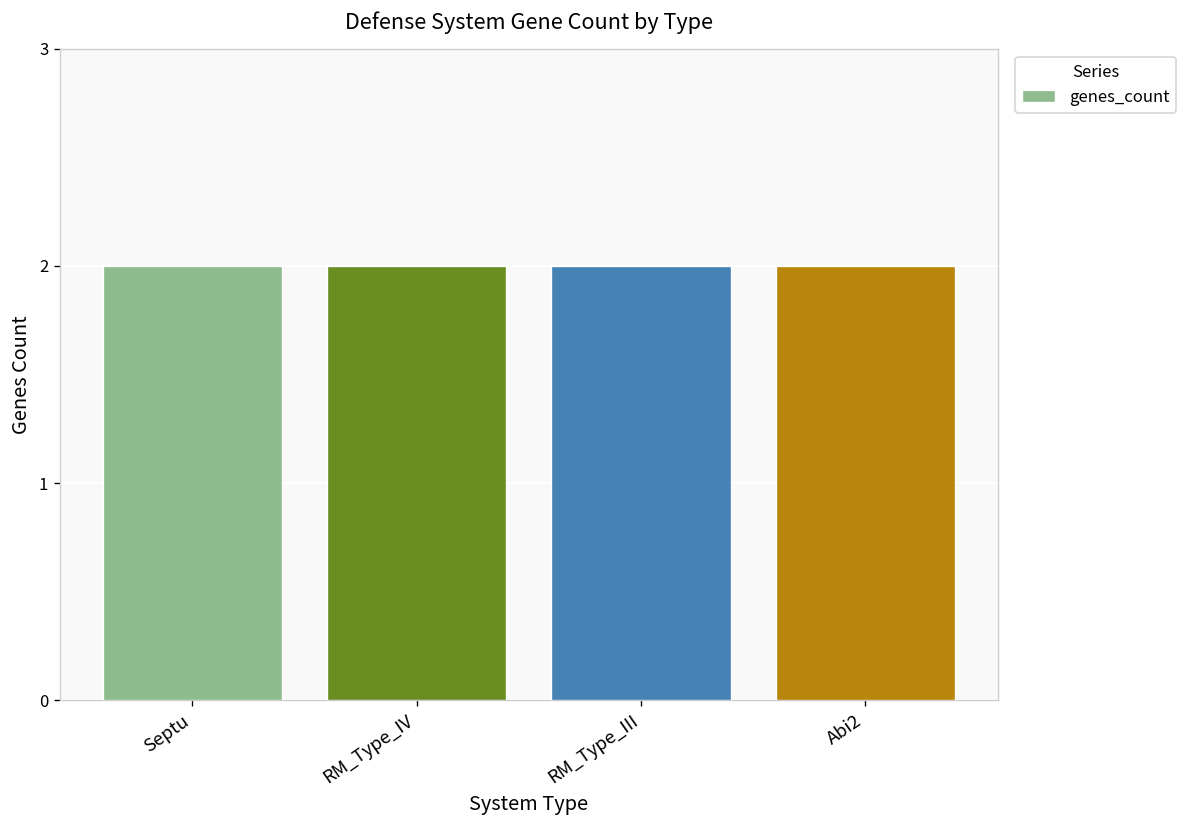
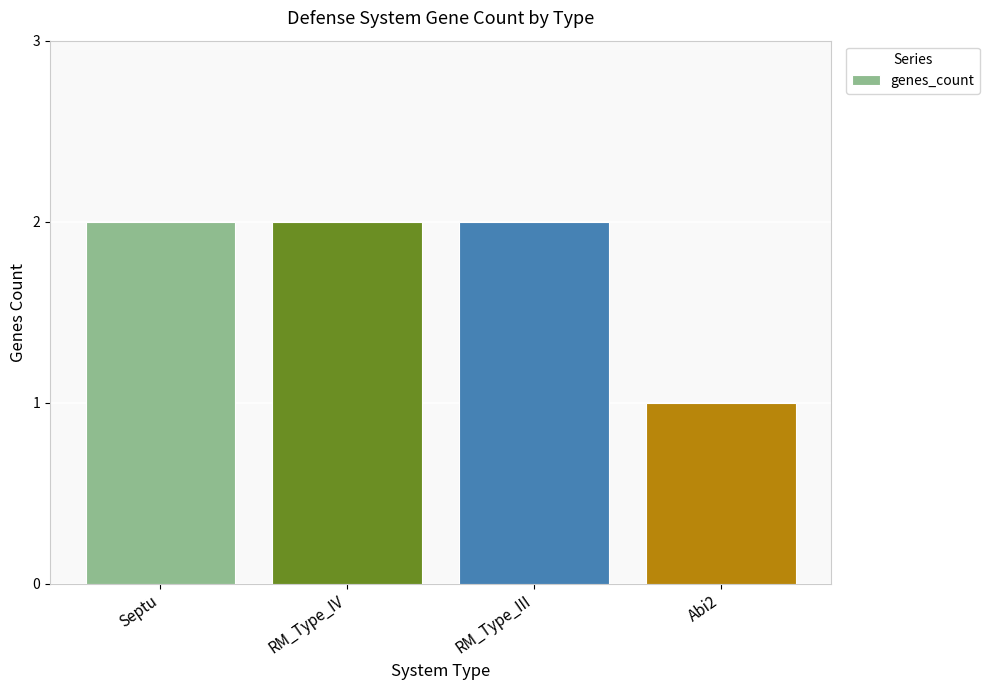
Abi2: 2 -> 1
